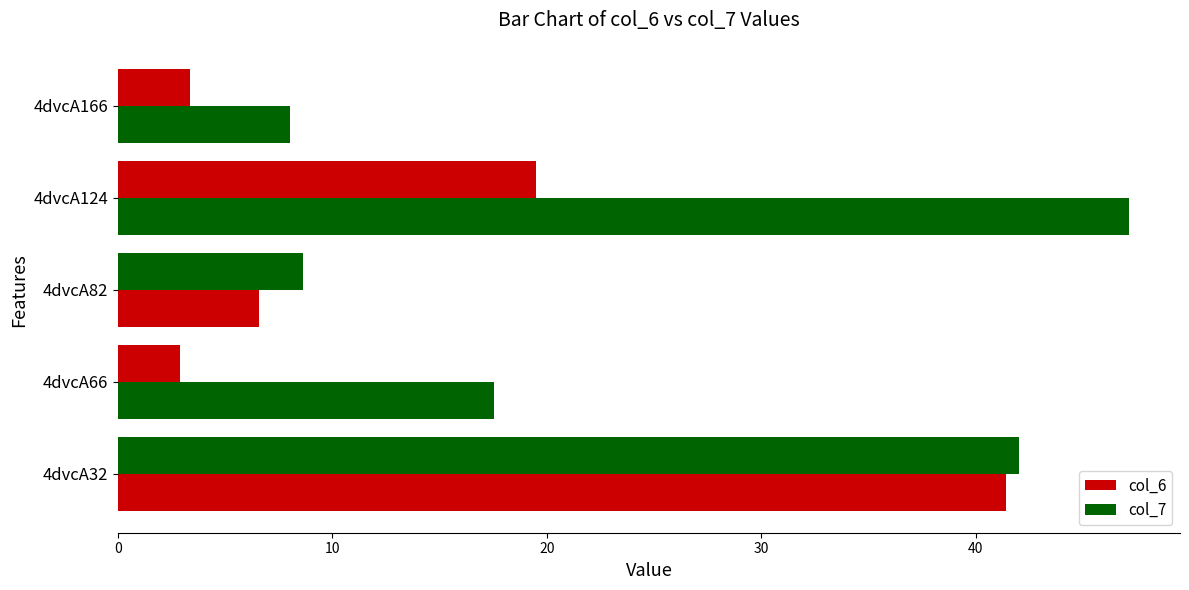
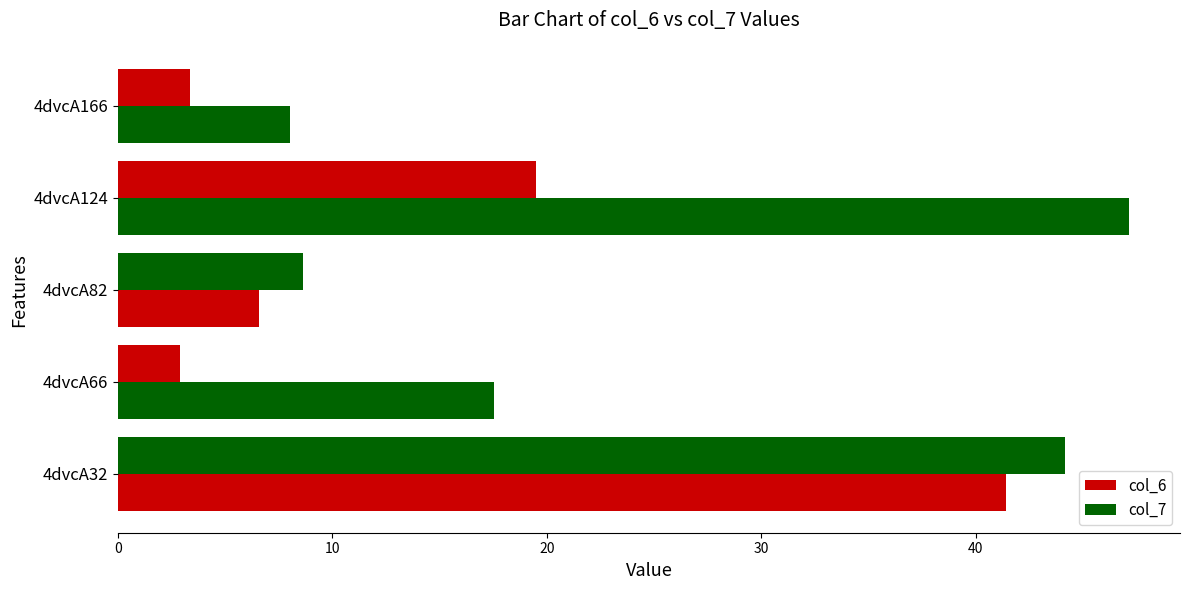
col_7, 4dvcA32: 42.0 -> 44.2
